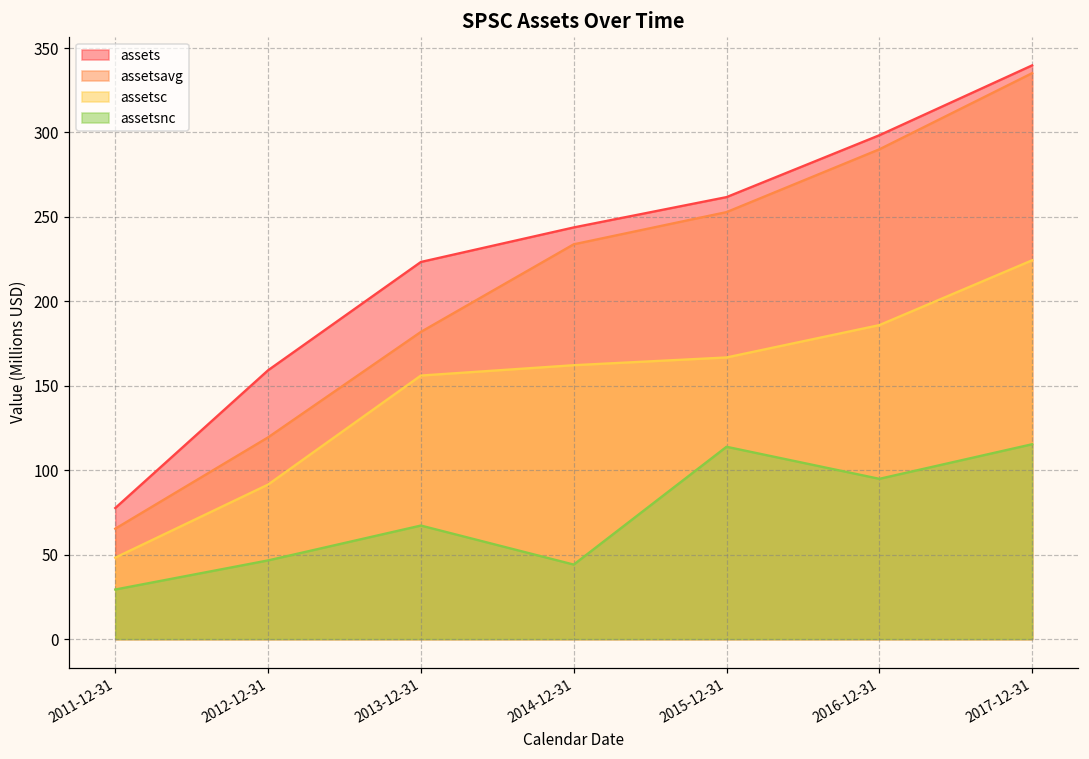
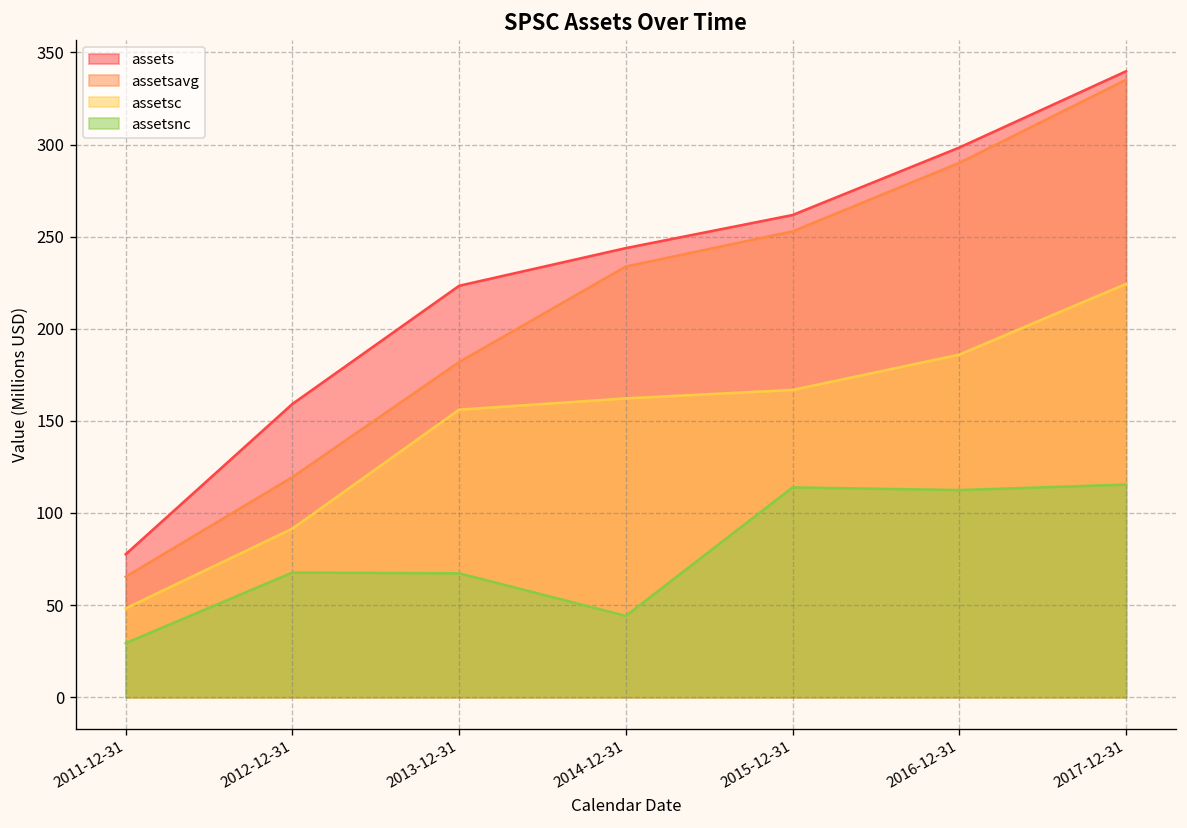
assetsnc, 2012-12-31: 47 -> 68
assetsnc, 2016-12-31: 95 -> 112
